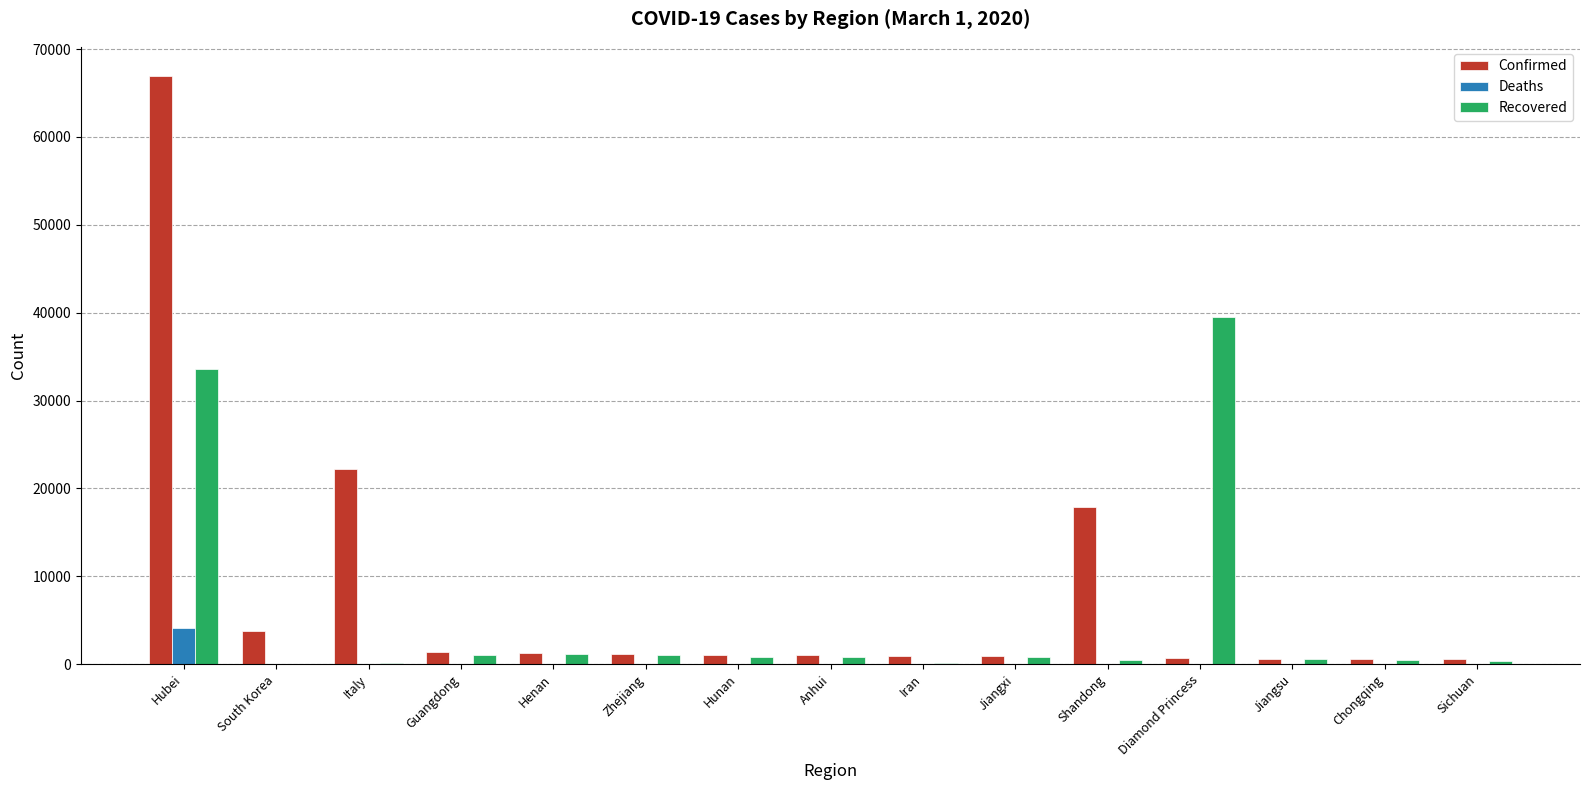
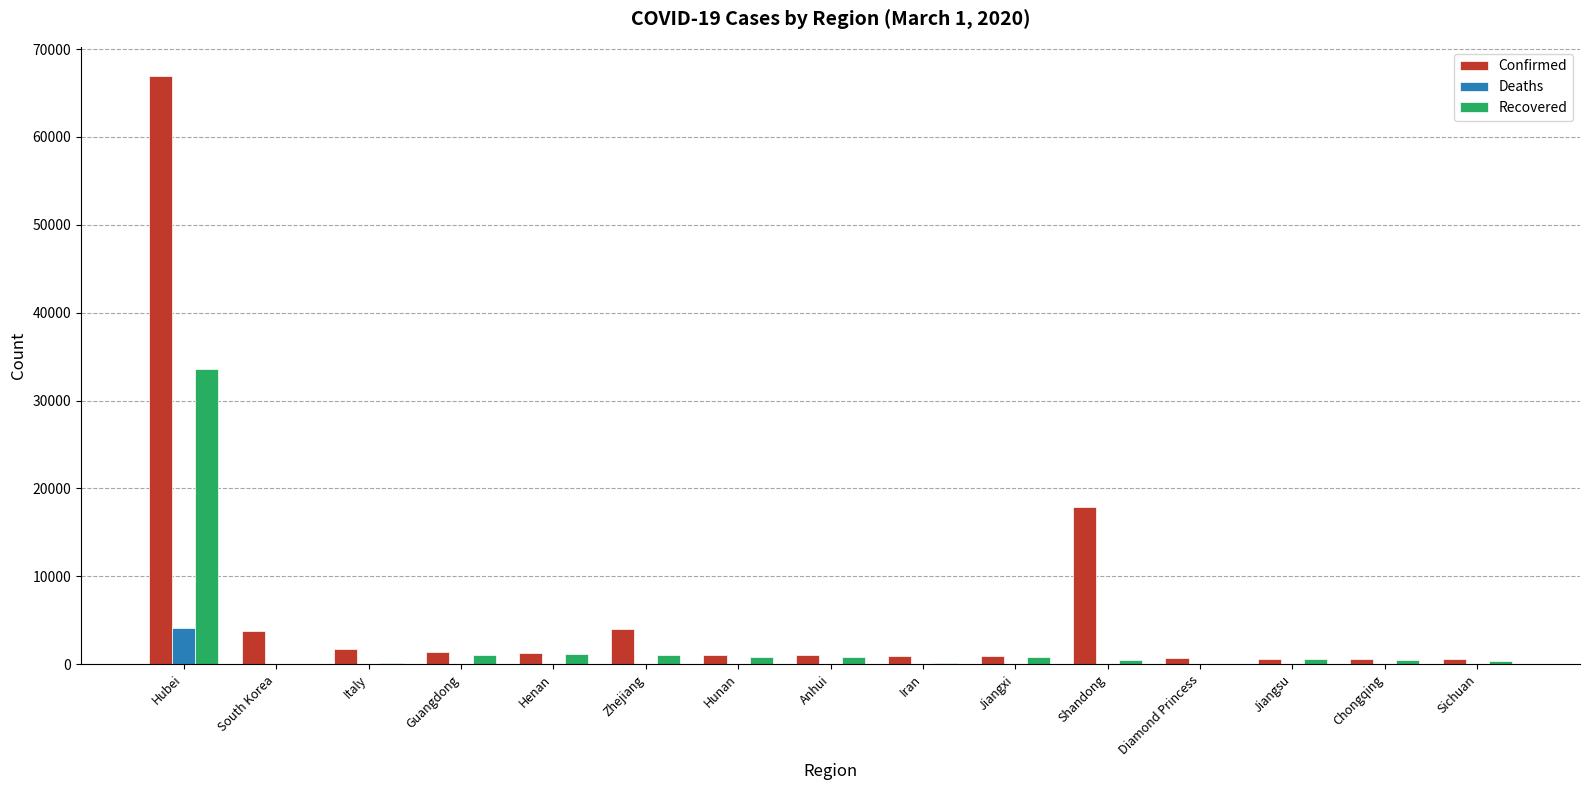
Confirmed, Italy: 22000 -> 2000
Confirmed, Zhejiang: 1000 -> 4000
Recovered, Diamond Princess: 39000 -> 0
